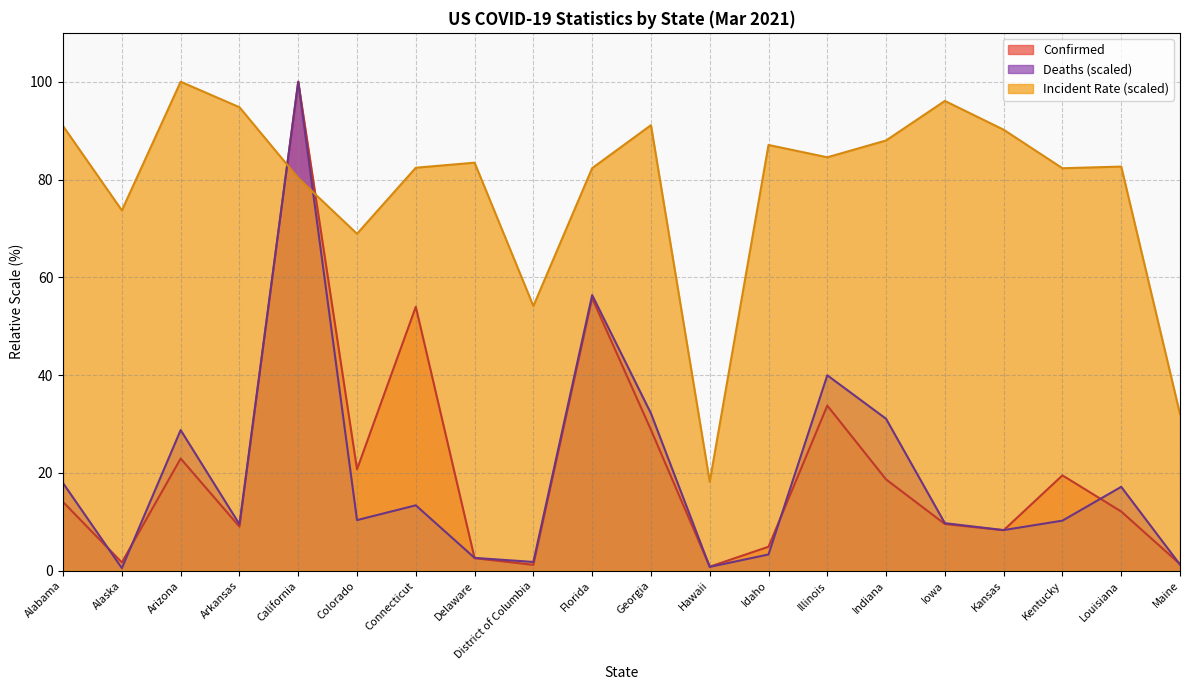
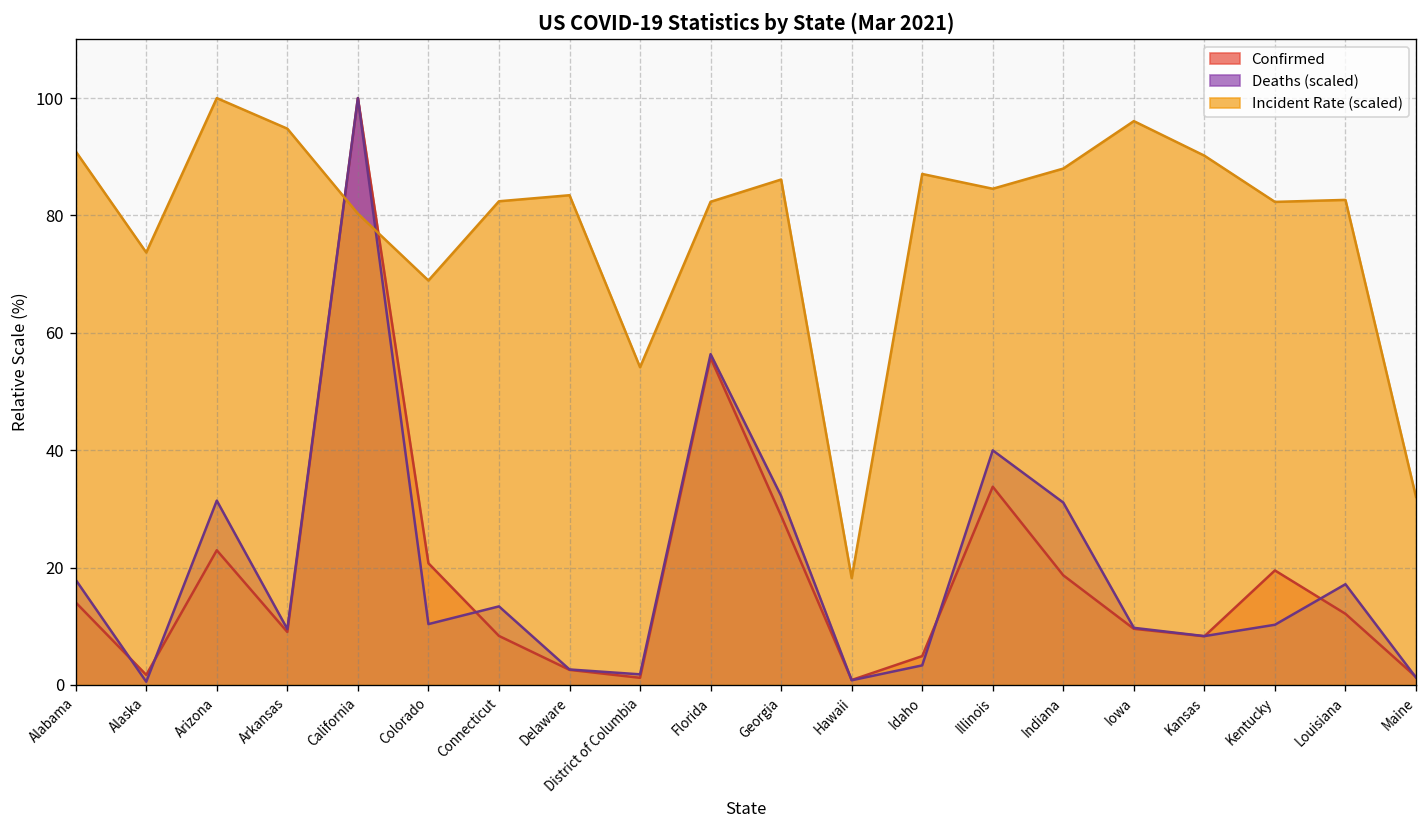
Deaths (scaled), Arizona: 29 -> 31
Confirmed, Connecticut: 54 -> 8
Incident Rate (scaled), Georgia: 91 -> 86
